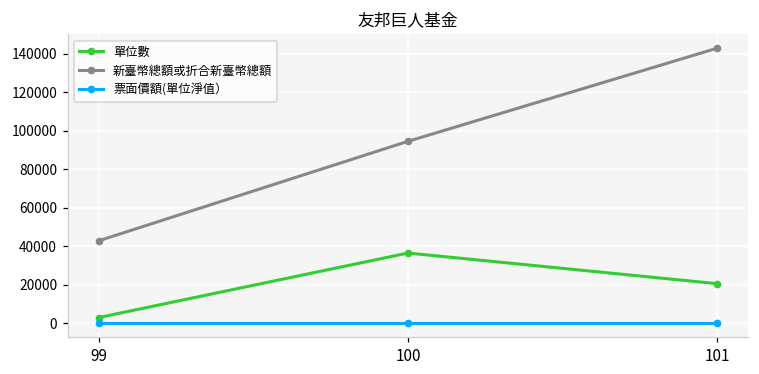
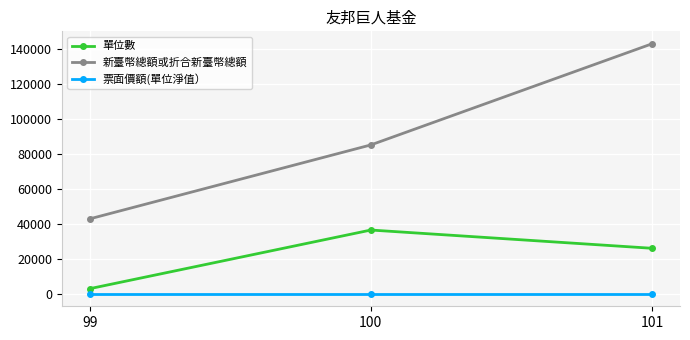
新臺幣總額或折合新臺幣總額, 100: 94000 -> 85000
單位數, 101: 21000 -> 26000
